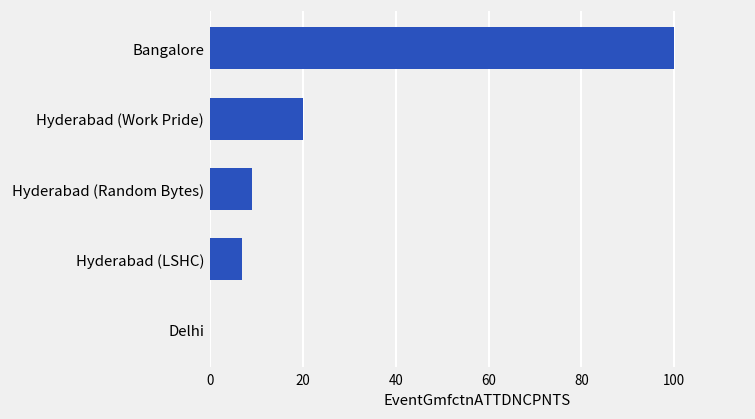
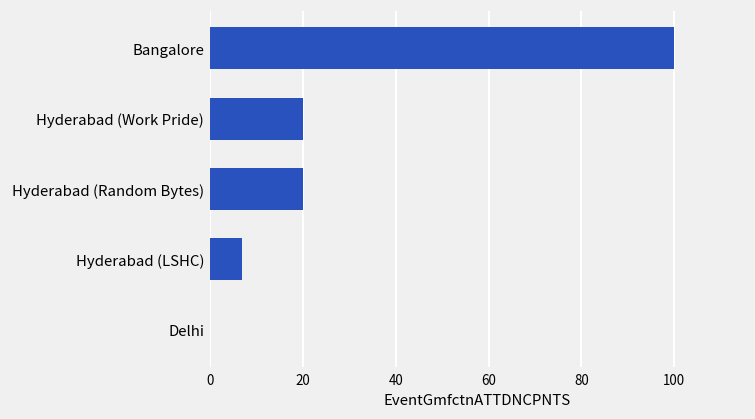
Hyderabad (Random Bytes): 9 -> 20
